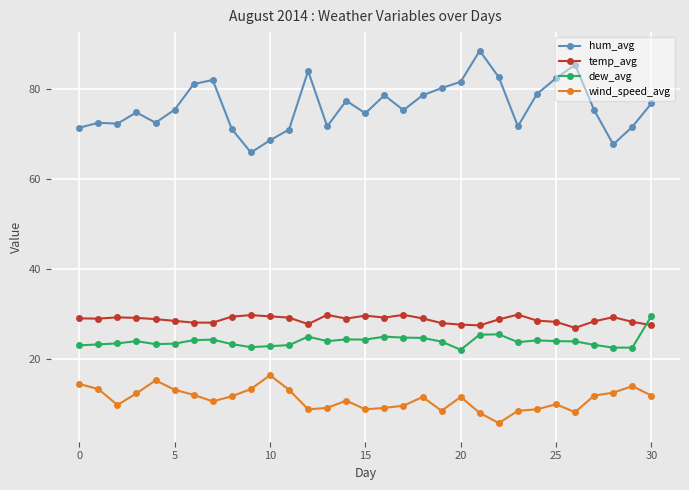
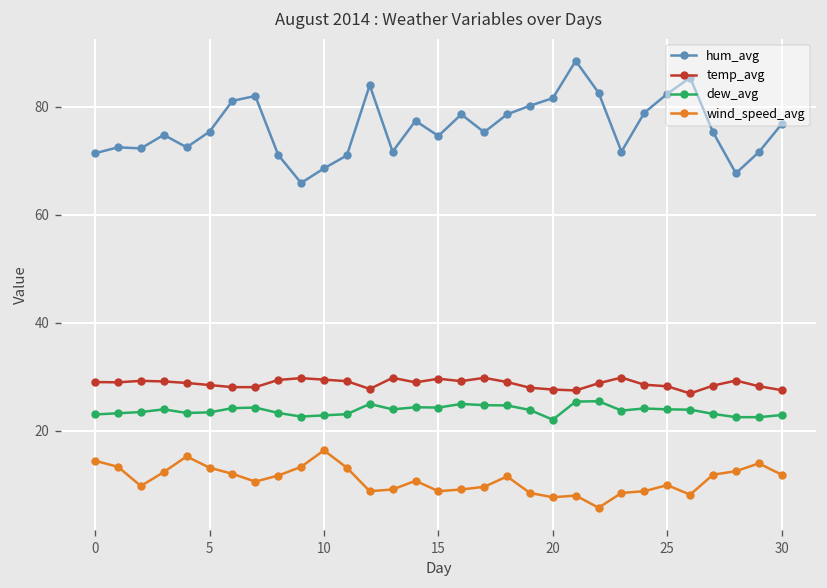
wind_speed_avg, 20: 12 -> 8
dew_avg, 30: 30 -> 23
